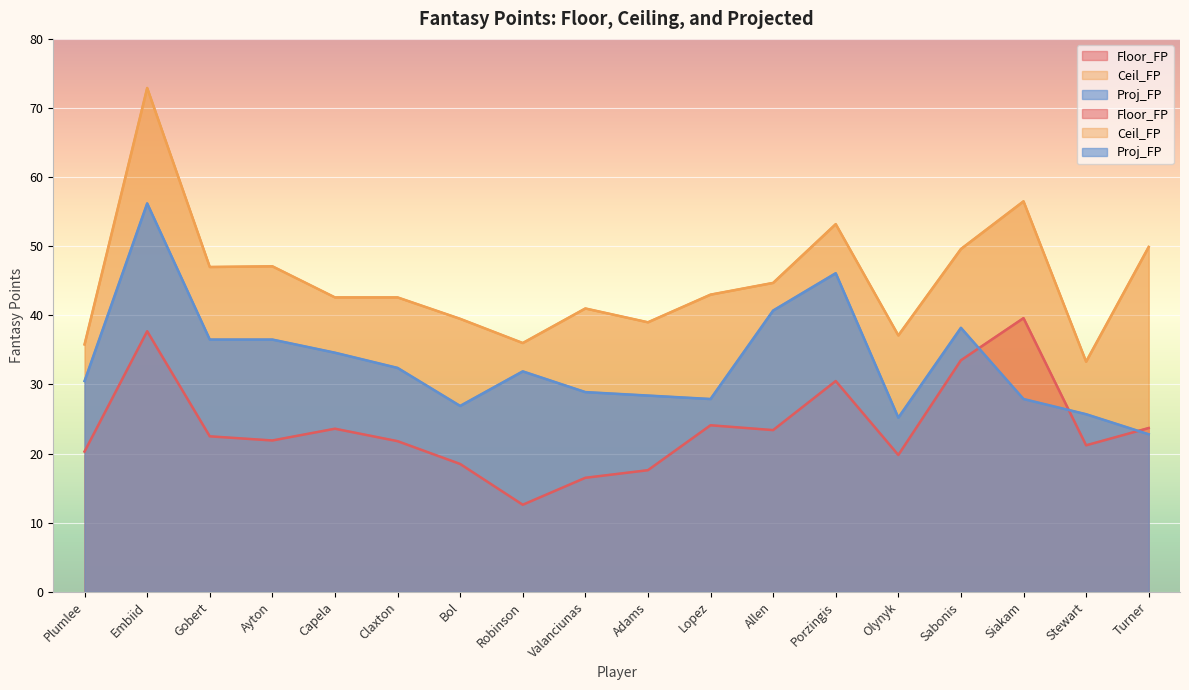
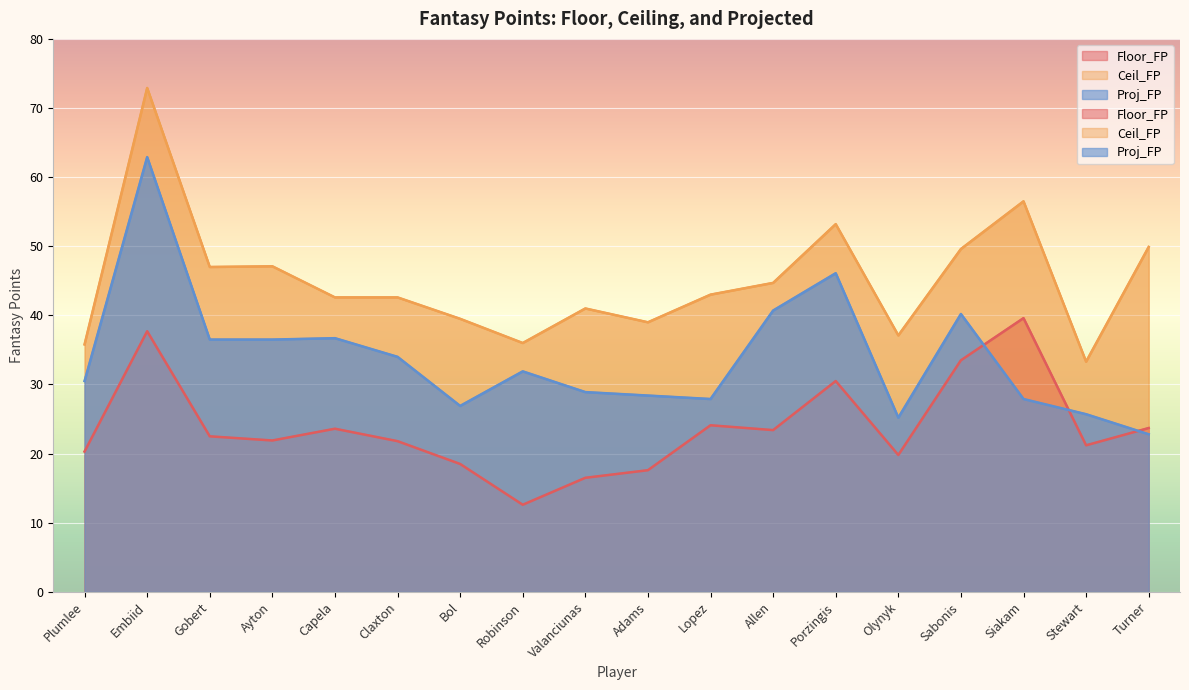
Proj_FP, Embiid: 56 -> 63
Proj_FP, Capela: 35 -> 37
Proj_FP, Claxton: 32 -> 34
Proj_FP, Sabonis: 38 -> 40
